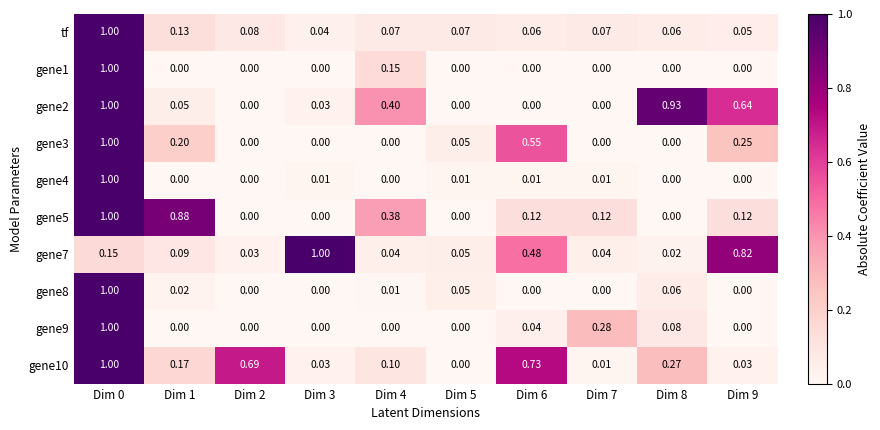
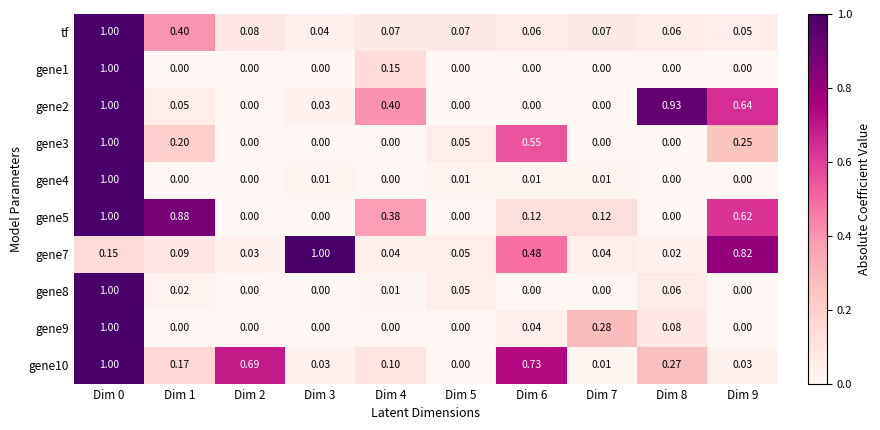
tf, Dim 1: 0.13 -> 0.40
gene5, Dim 9: 0.12 -> 0.62
